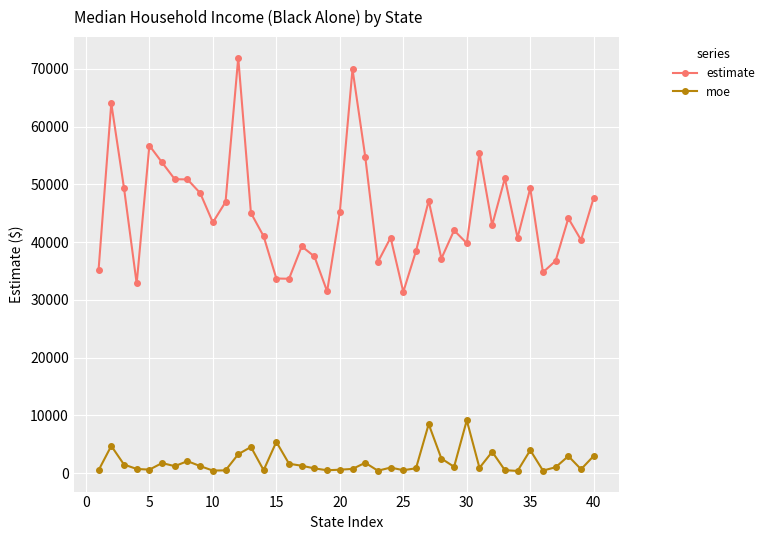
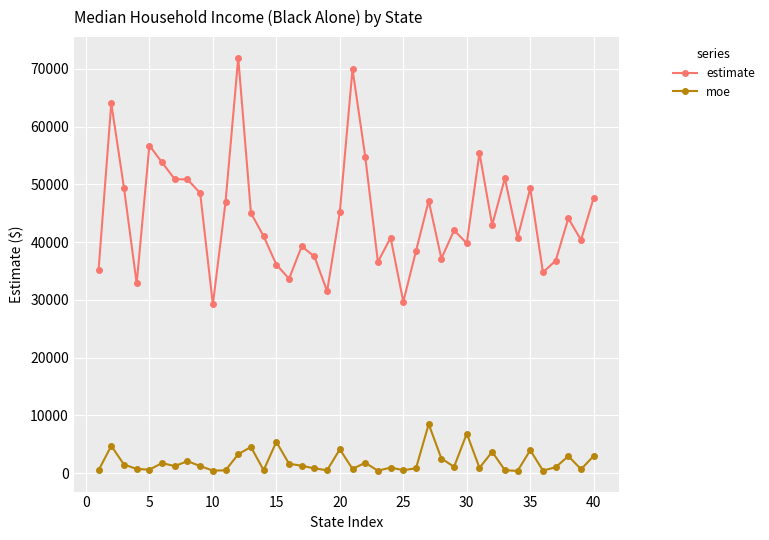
estimate, 10: 43000 -> 29000
estimate, 15: 34000 -> 36000
moe, 20: 1000 -> 4000
estimate, 25: 31000 -> 30000
moe, 30: 9000 -> 7000
